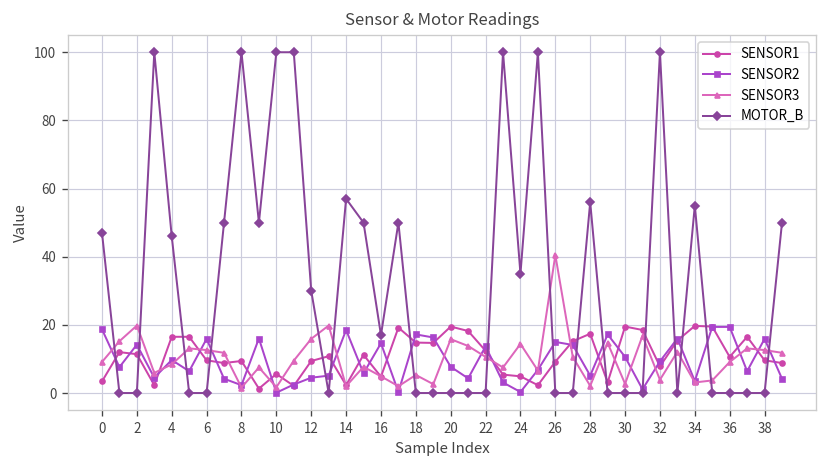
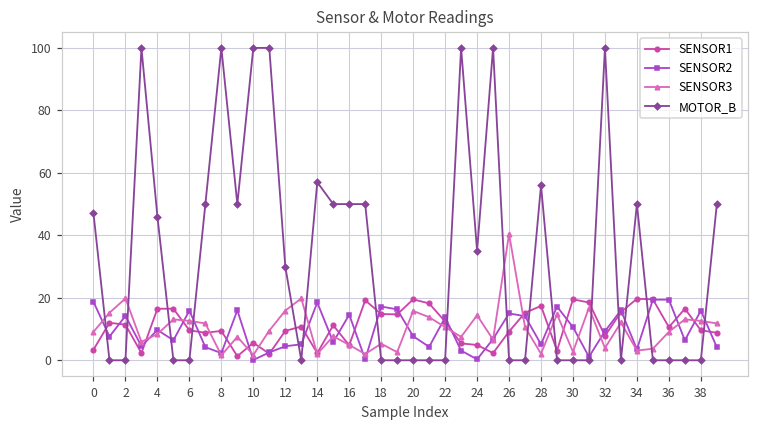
MOTOR_B, 16: 17 -> 50
MOTOR_B, 34: 55 -> 50
